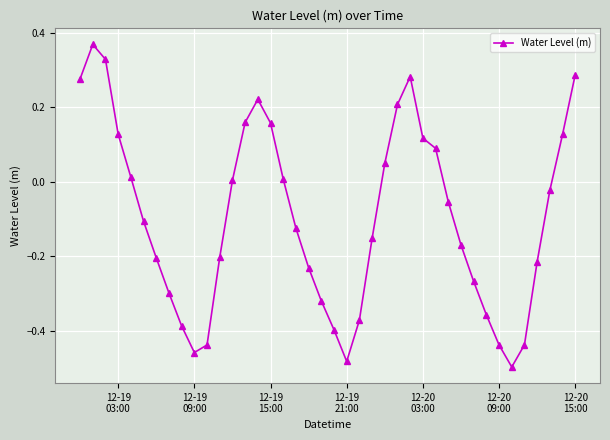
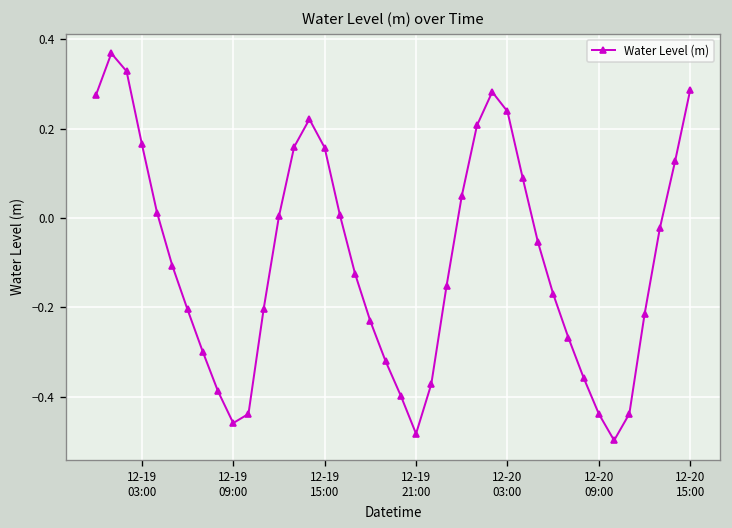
12-19 03:00: 0.13 -> 0.17
12-20 03:00: 0.12 -> 0.24
